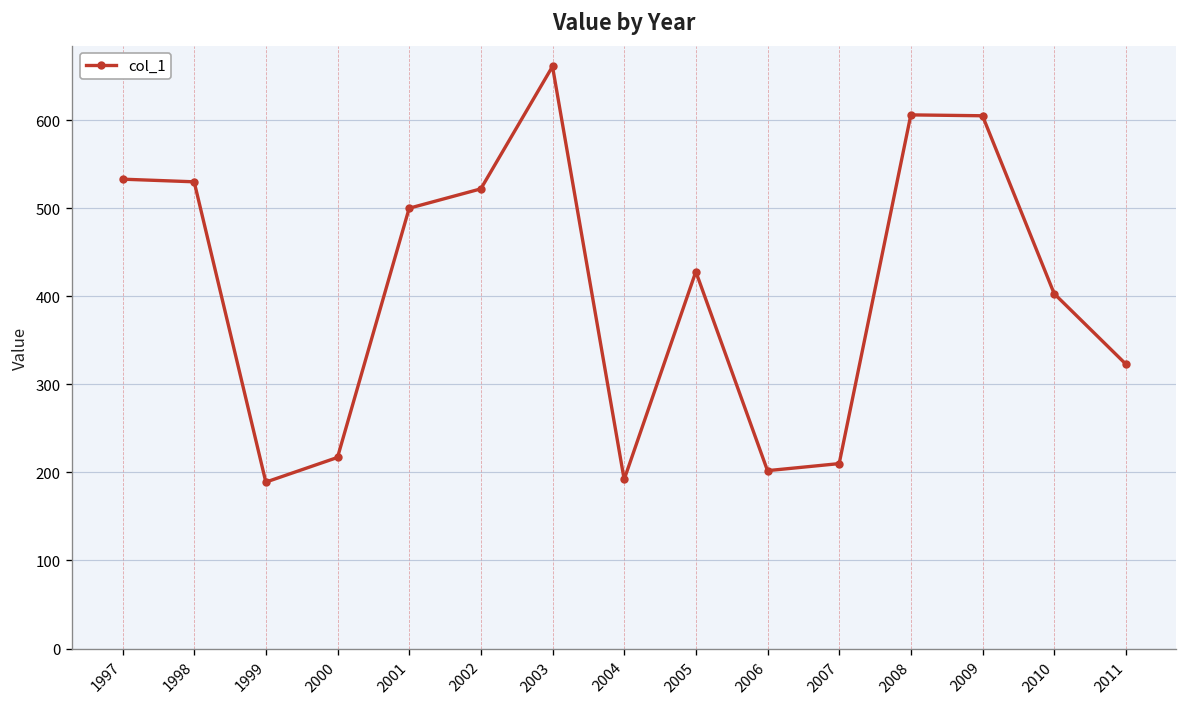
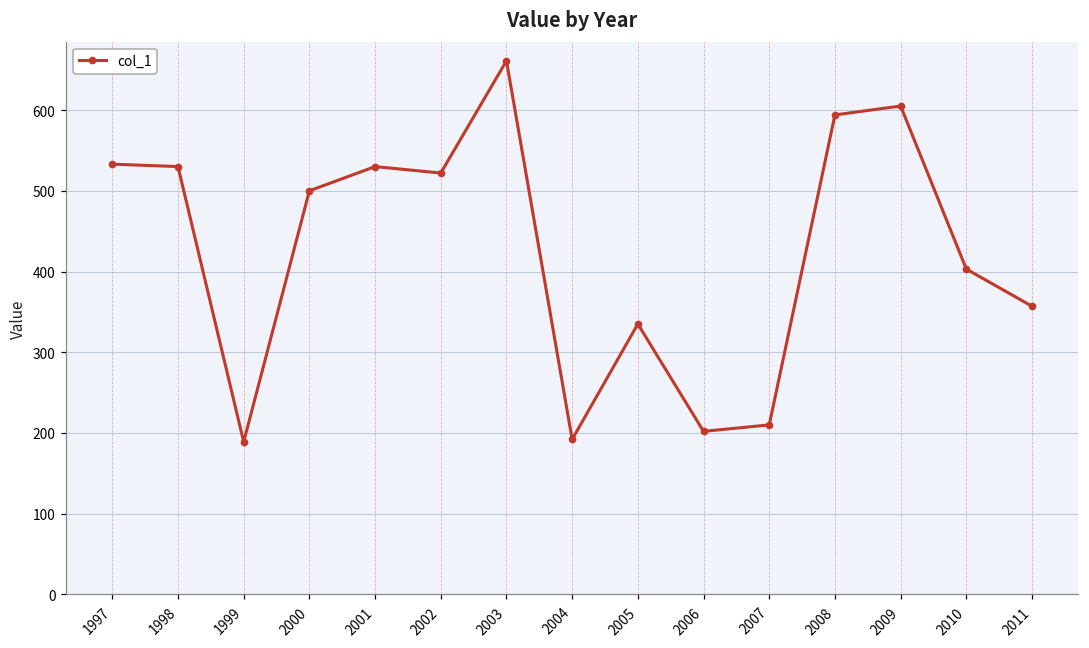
2000: 220 -> 500
2001: 500 -> 530
2005: 430 -> 340
2008: 610 -> 590
2011: 320 -> 360
